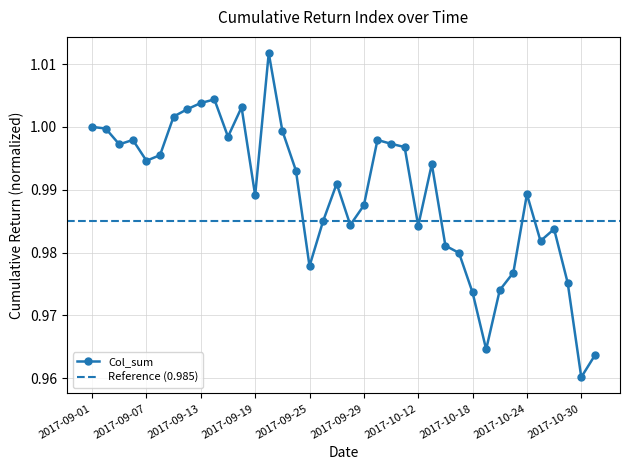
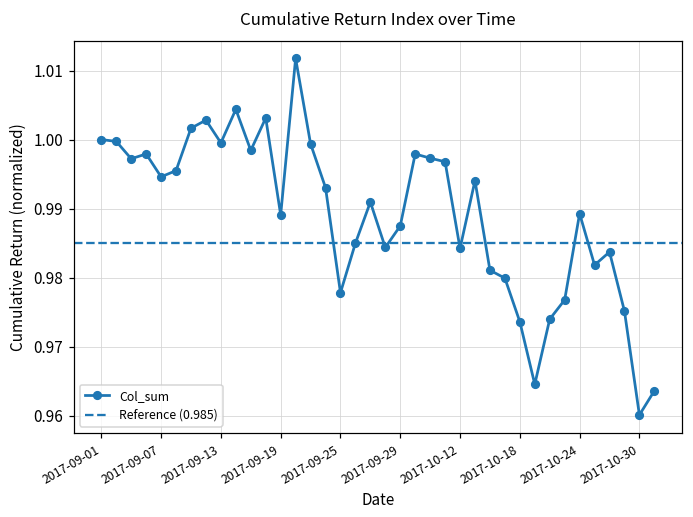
2017-09-13: 1.004 -> 1.000
